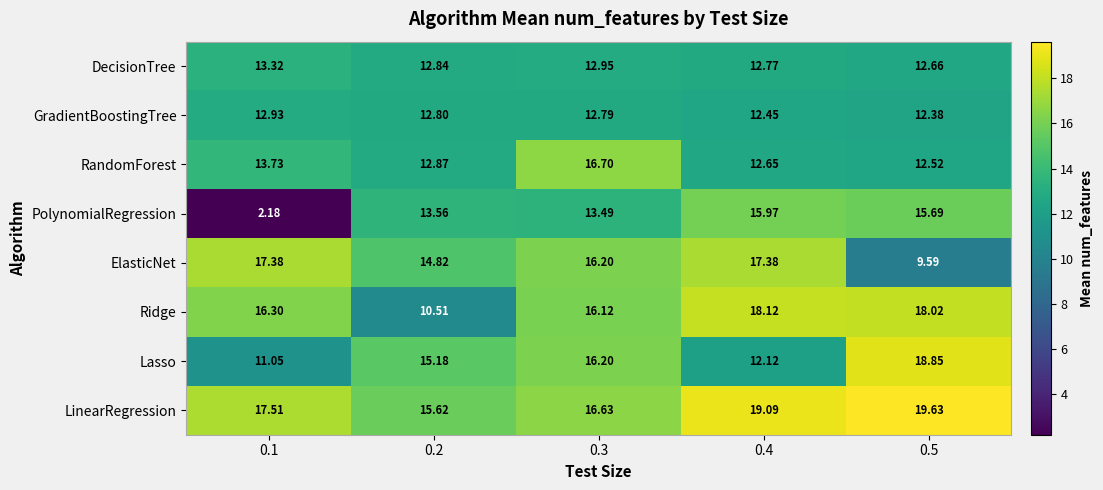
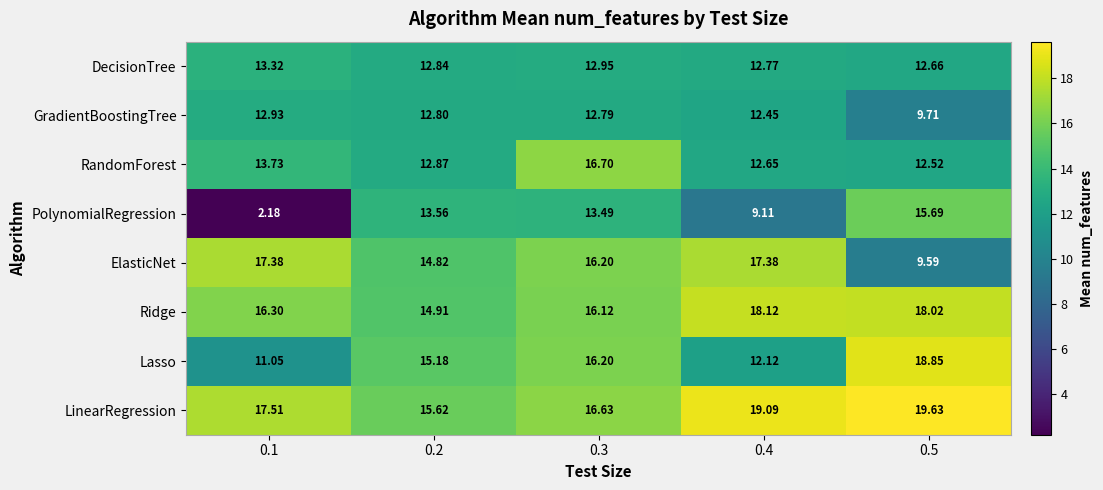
GradientBoostingTree, 0.5: 12.38 -> 9.71
PolynomialRegression, 0.4: 15.97 -> 9.11
Ridge, 0.2: 10.51 -> 14.91
